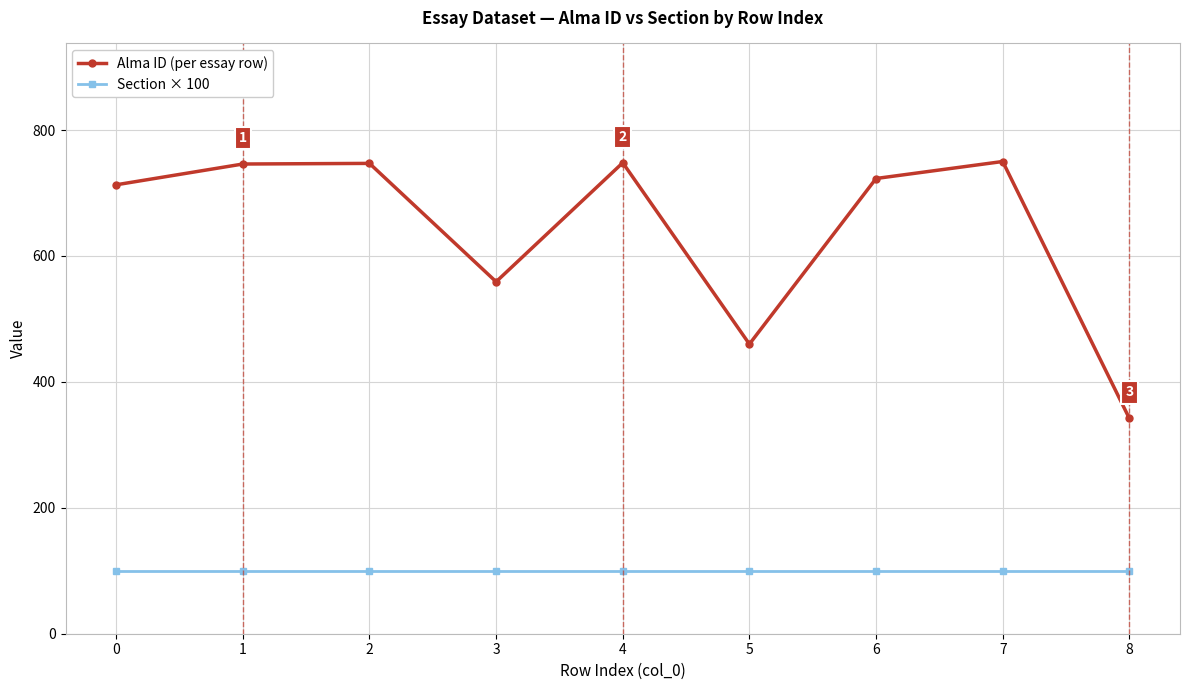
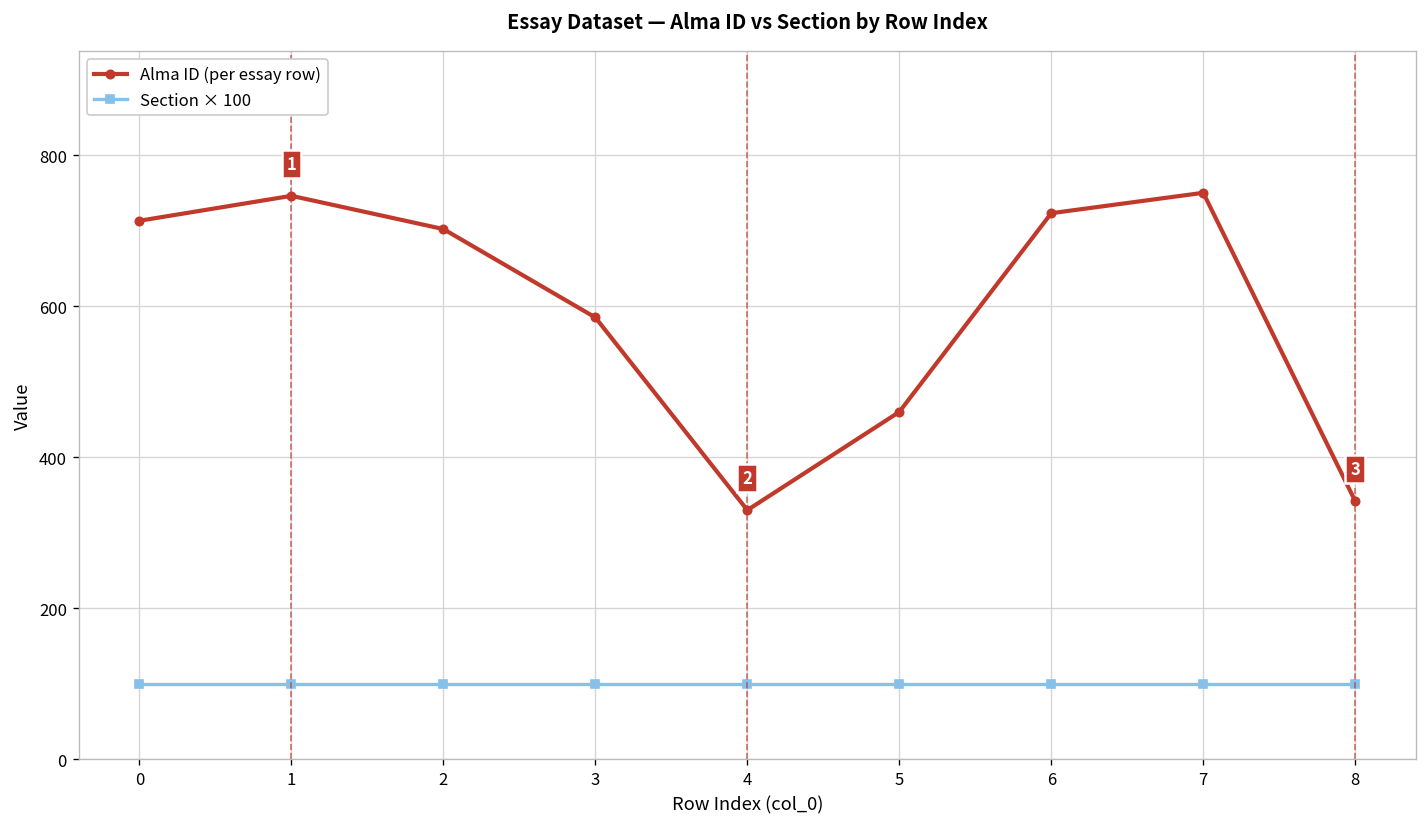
Alma ID (per essay row), 2: 750 -> 700
Alma ID (per essay row), 3: 560 -> 590
Alma ID (per essay row), 4: 750 -> 330
